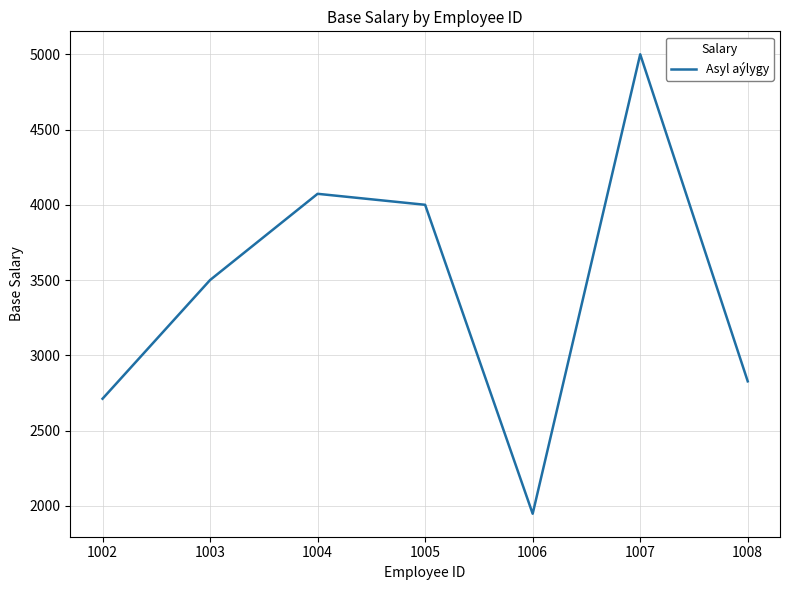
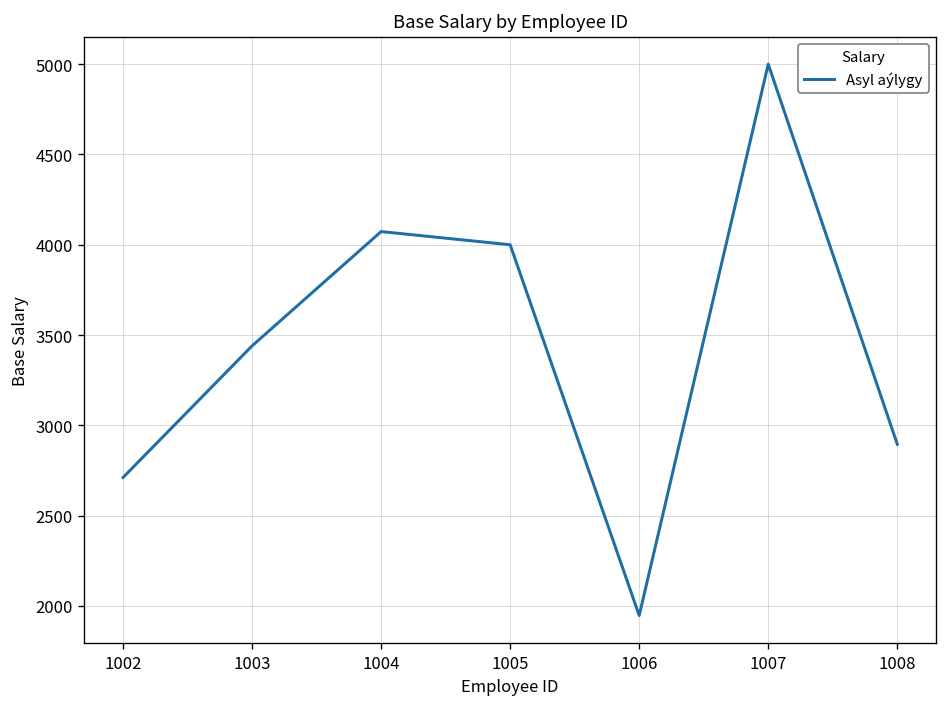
1003: 3500 -> 3440
1008: 2830 -> 2900
